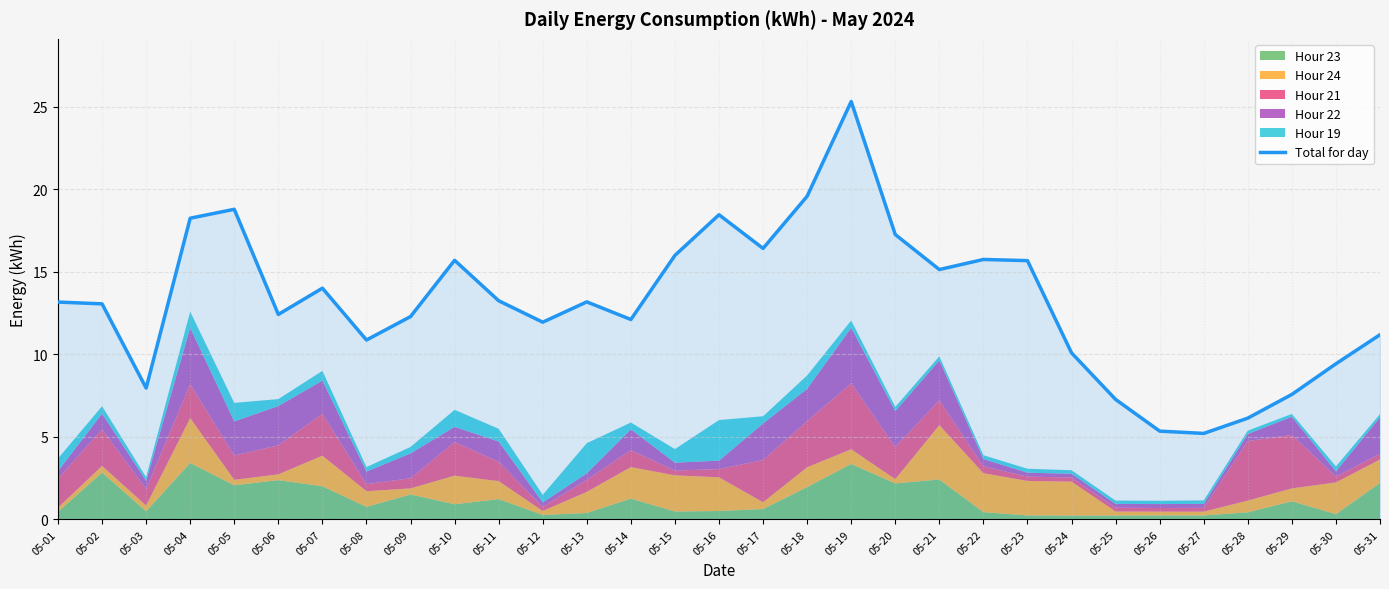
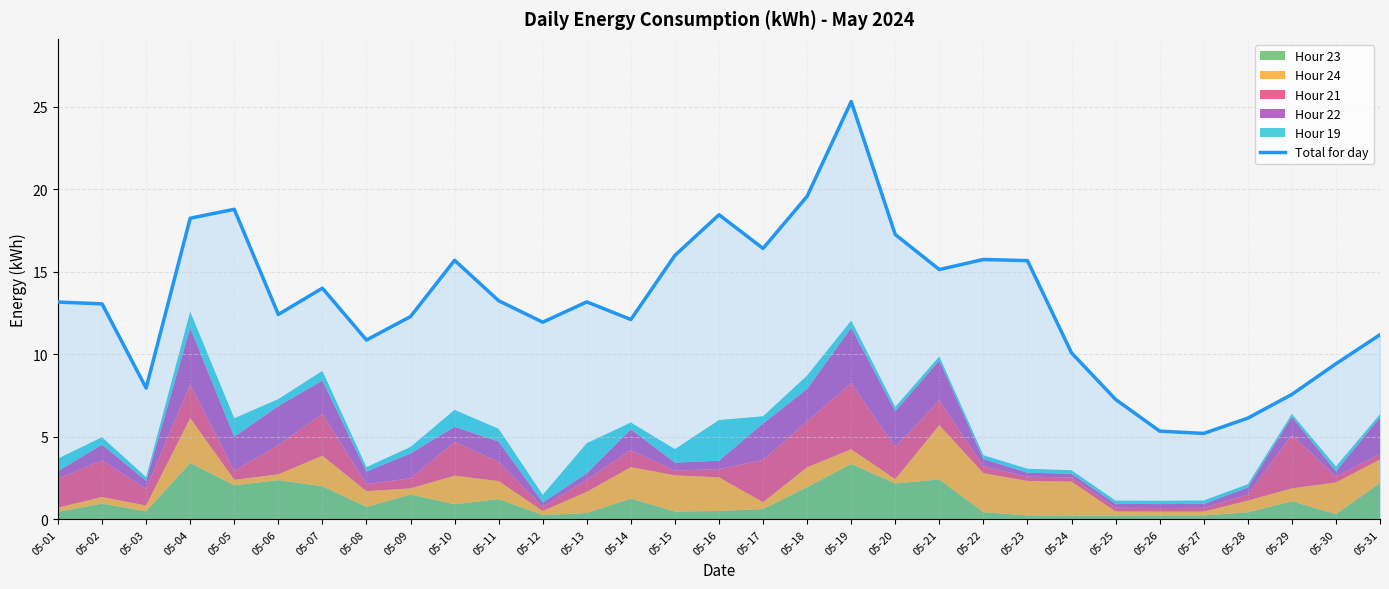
Hour 23, 05-02: 2.8 -> 1.0
Hour 21, 05-05: 1.5 -> 0.5
Hour 21, 05-28: 3.6 -> 0.4
